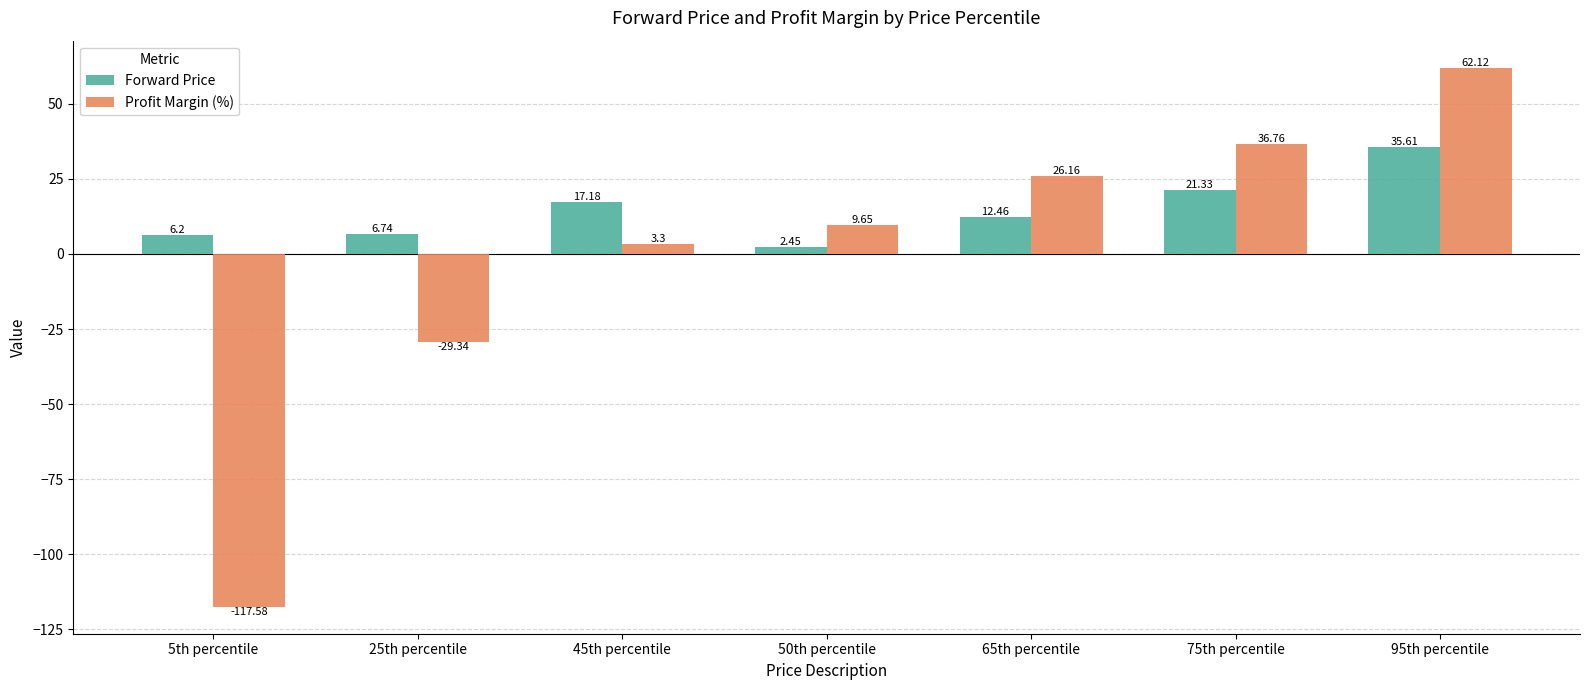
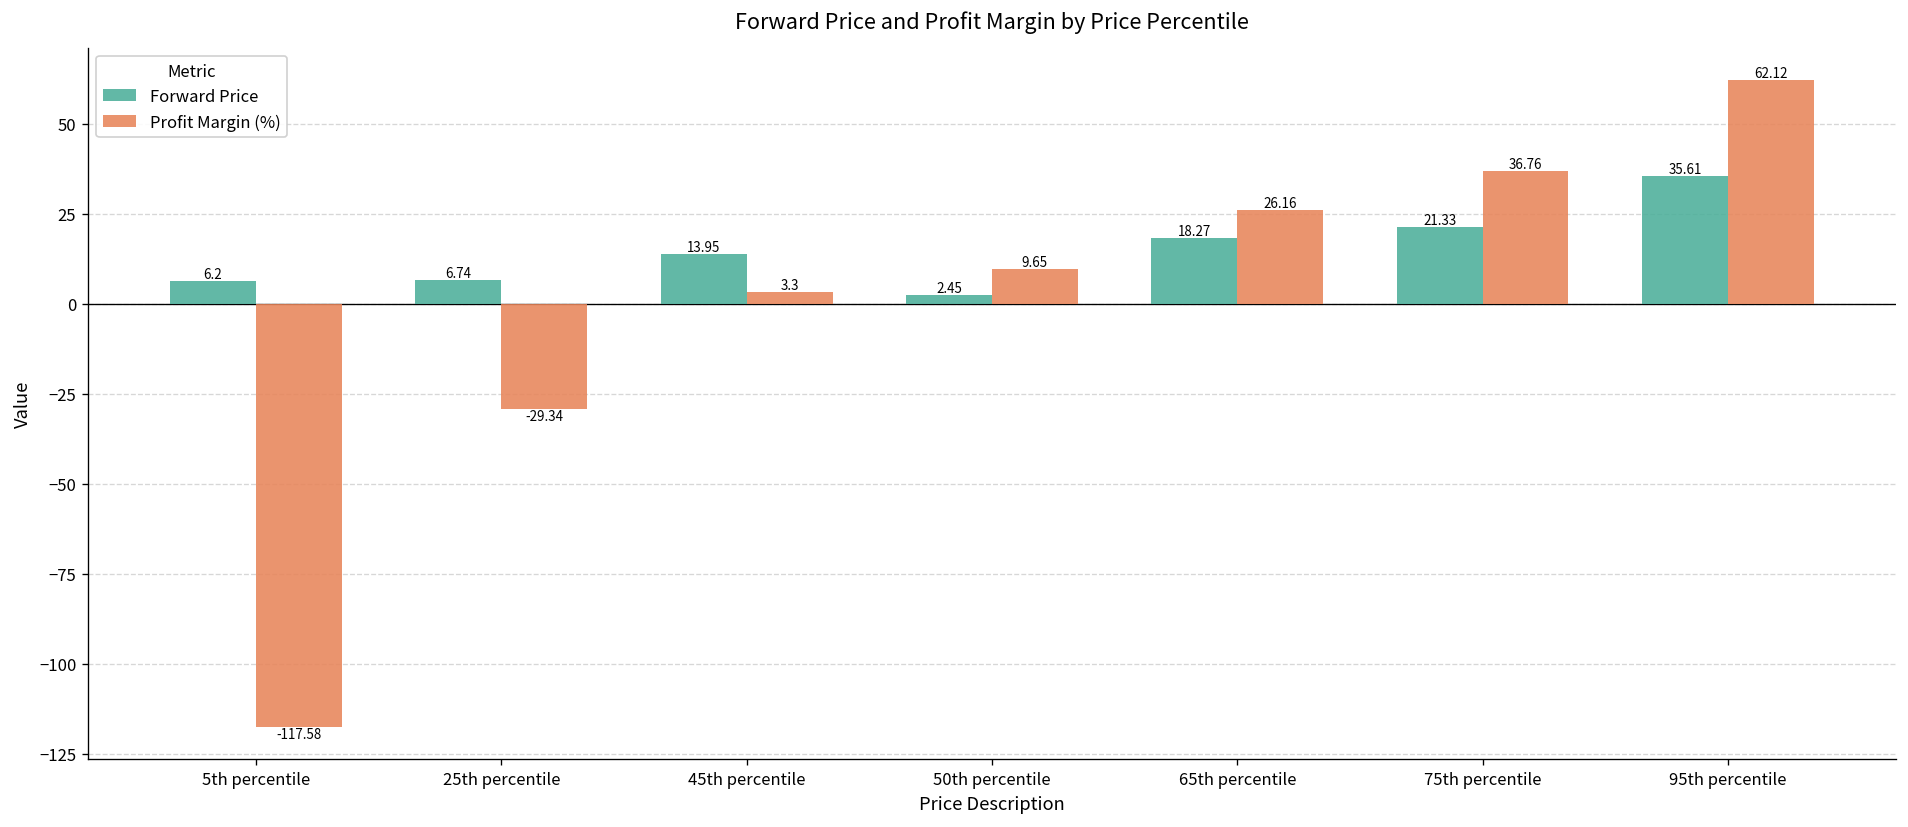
Forward Price, 45th percentile: 17.18 -> 13.95
Forward Price, 65th percentile: 12.46 -> 18.27
